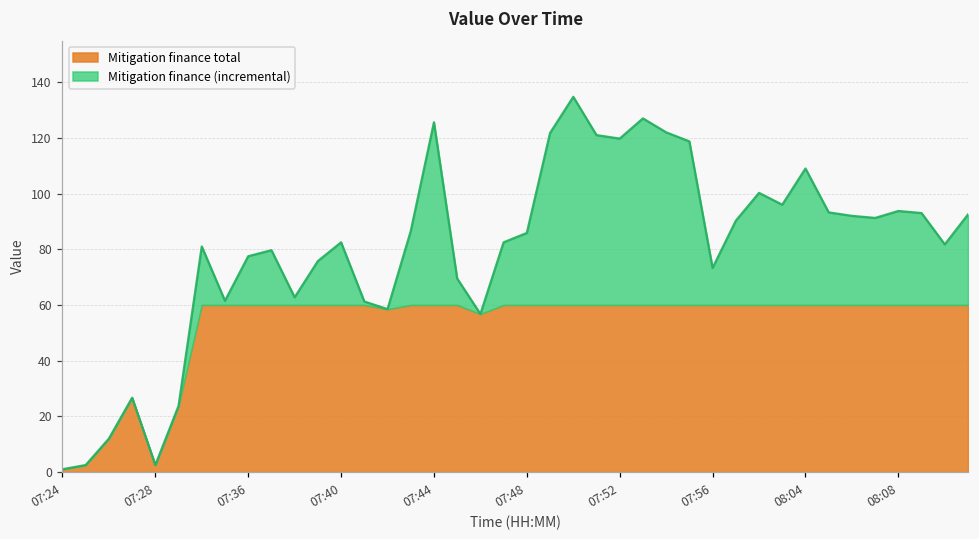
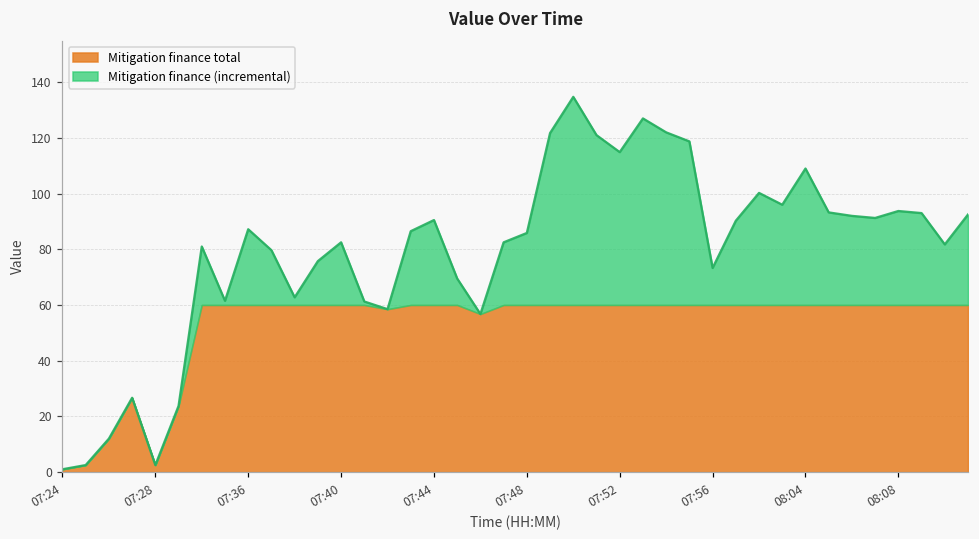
Mitigation finance (incremental), 07:36: 78 -> 87
Mitigation finance (incremental), 07:44: 126 -> 91
Mitigation finance (incremental), 07:52: 120 -> 115
